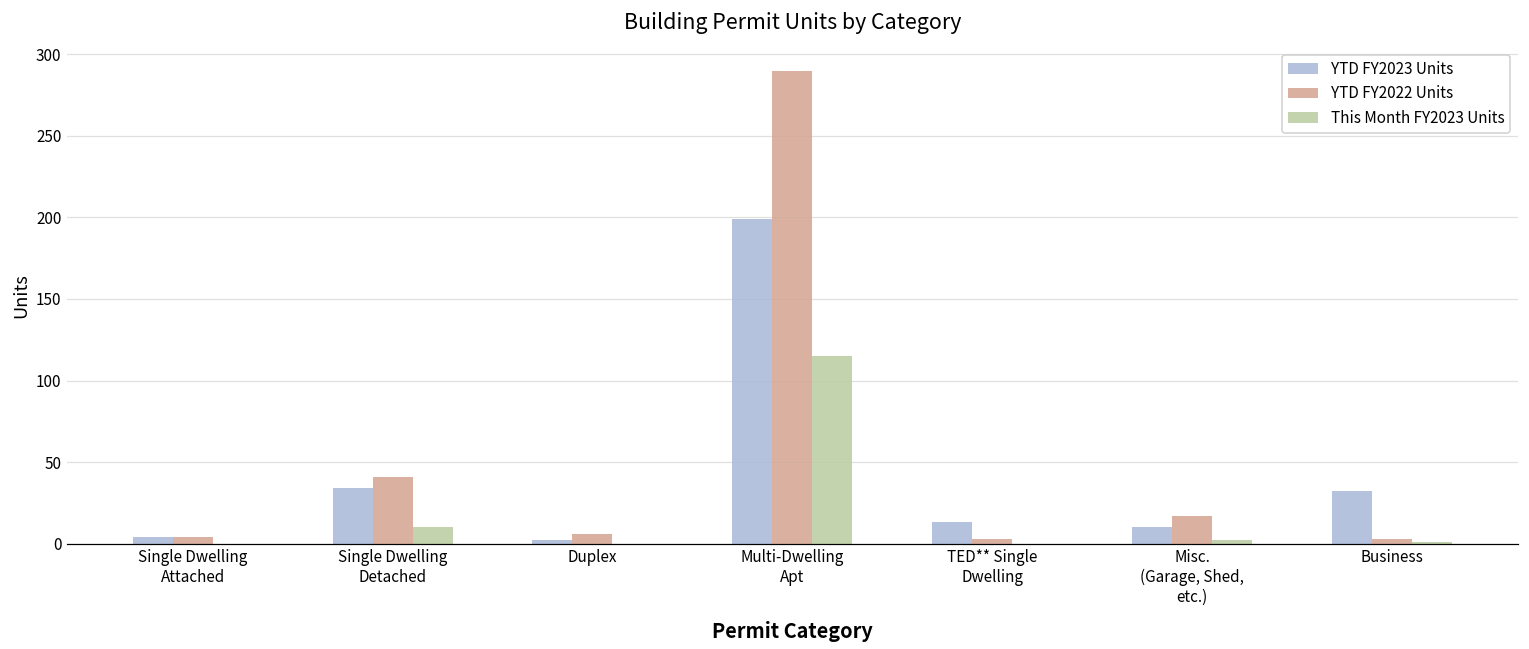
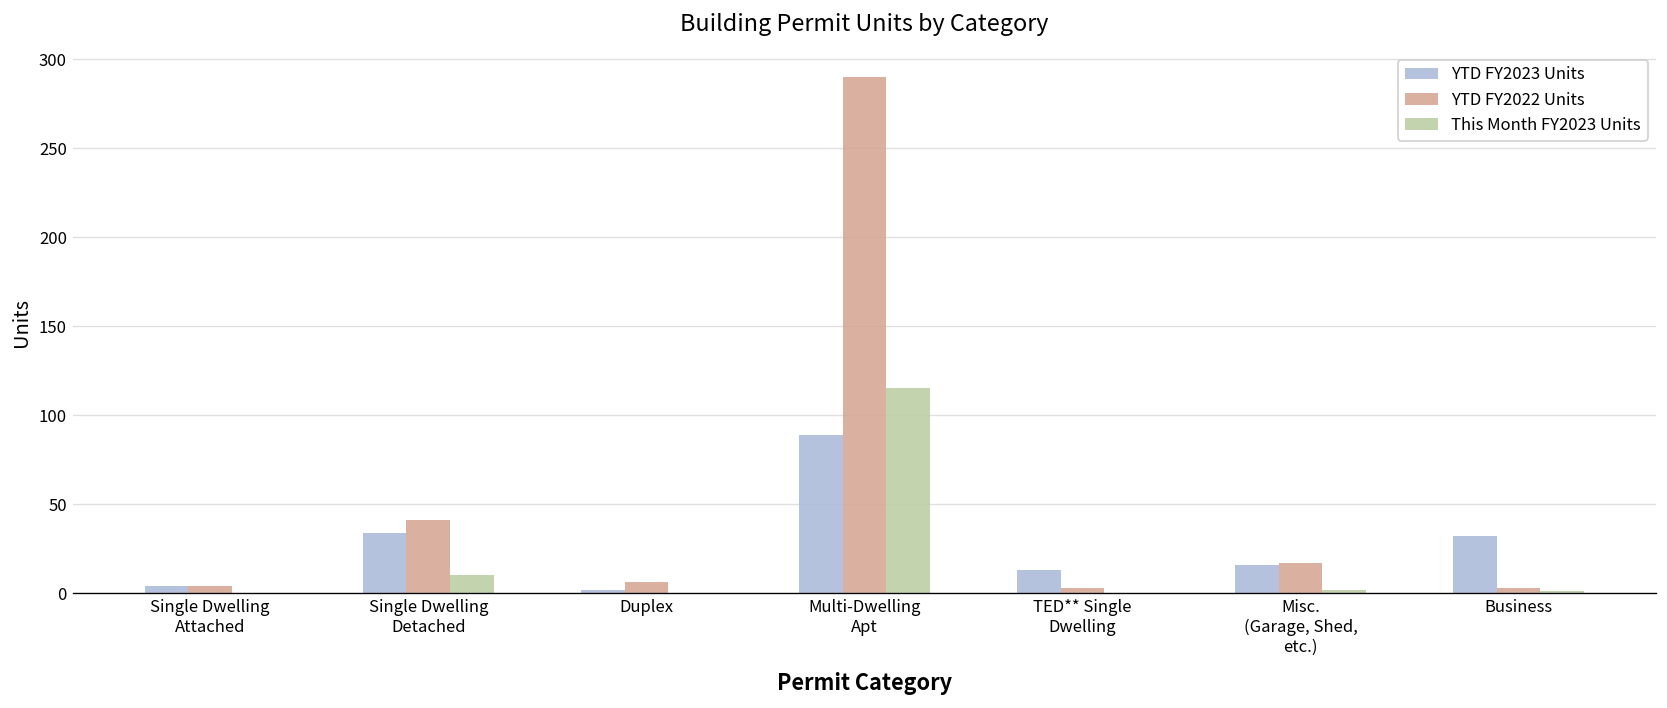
YTD FY2023 Units, Multi-Dwelling Apt: 199 -> 89
YTD FY2023 Units, Misc. (Garage, Shed, etc.): 10 -> 16
